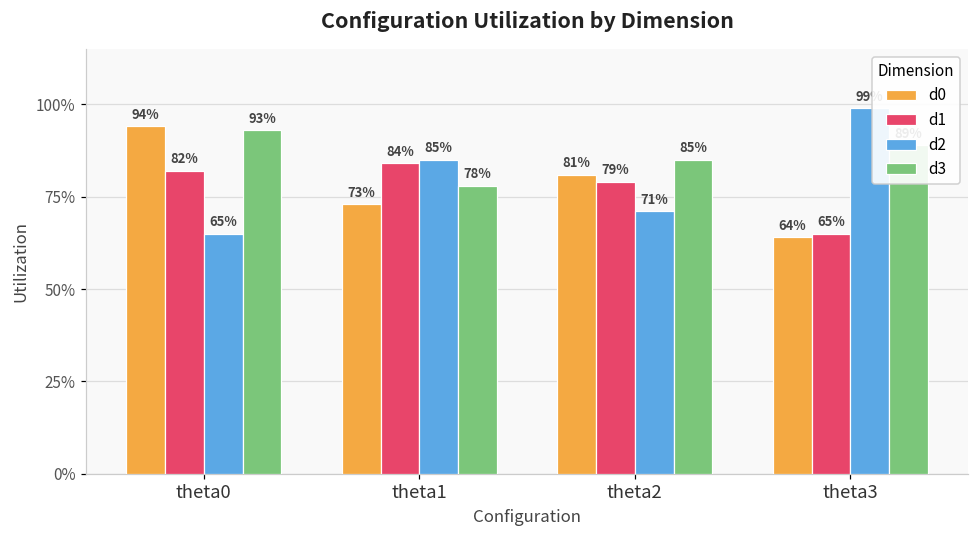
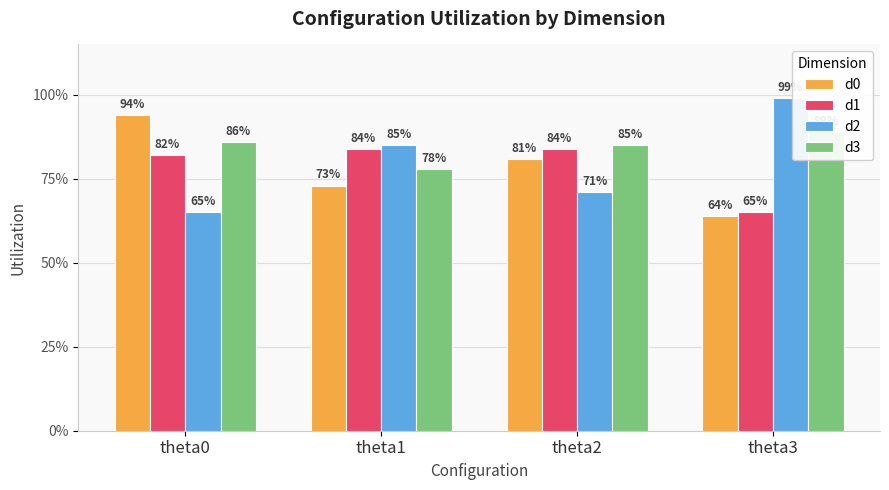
d3, theta0: 93% -> 86%
d1, theta2: 79% -> 84%
